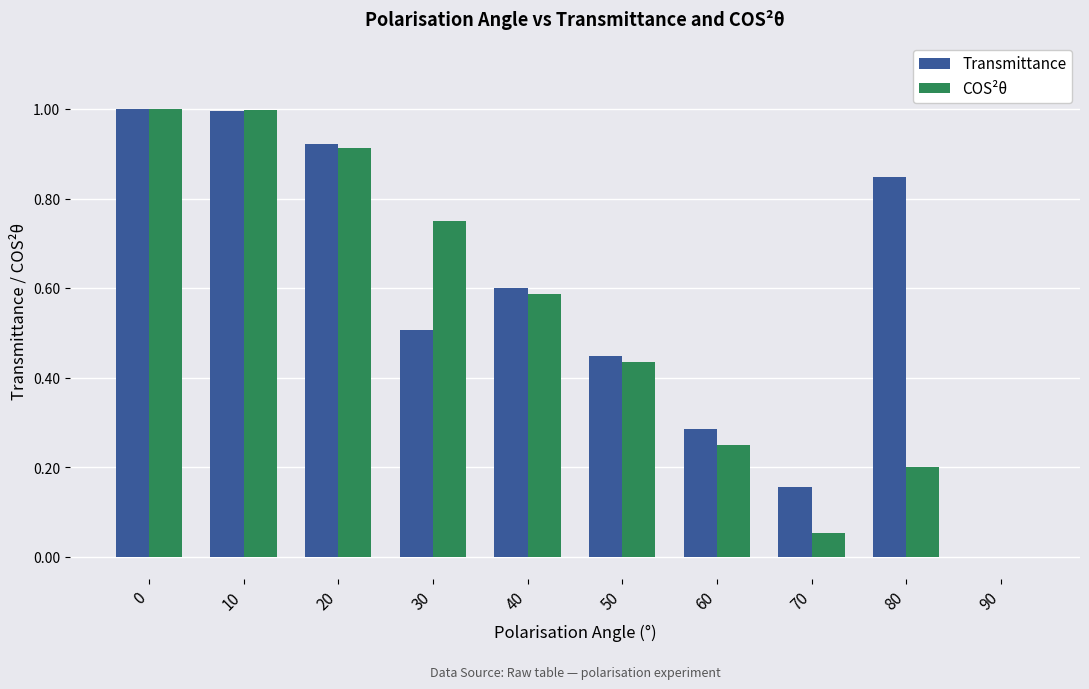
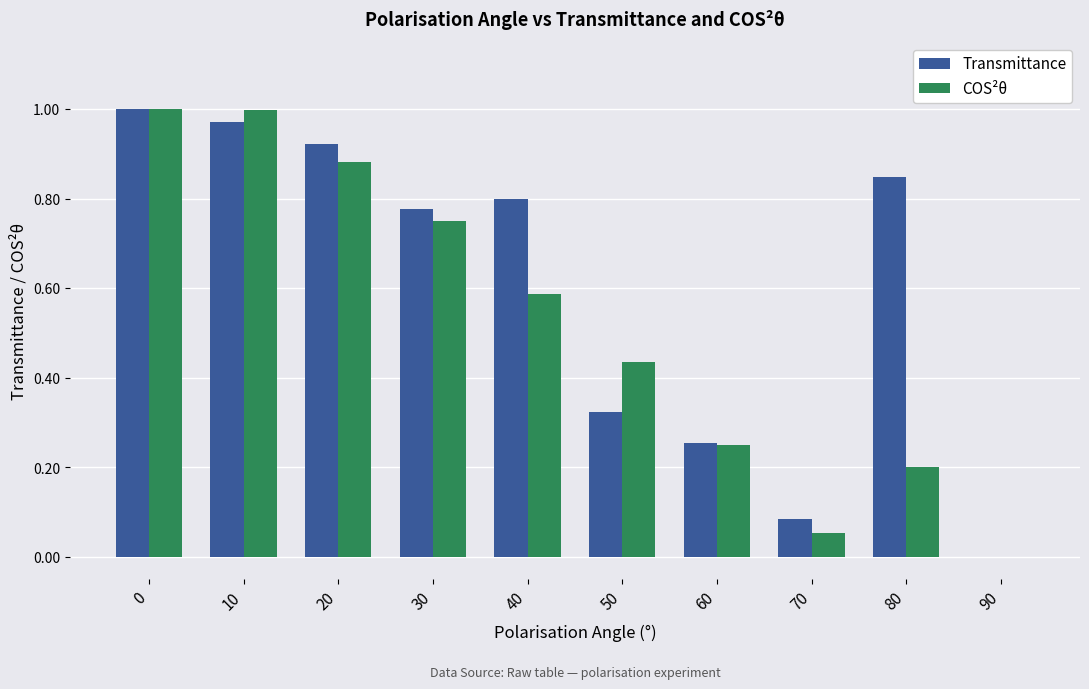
Transmittance, 10: 1.00 -> 0.97
COS²θ, 20: 0.91 -> 0.88
Transmittance, 30: 0.51 -> 0.78
Transmittance, 40: 0.6 -> 0.8
Transmittance, 50: 0.45 -> 0.32
Transmittance, 60: 0.29 -> 0.26
Transmittance, 70: 0.16 -> 0.09
